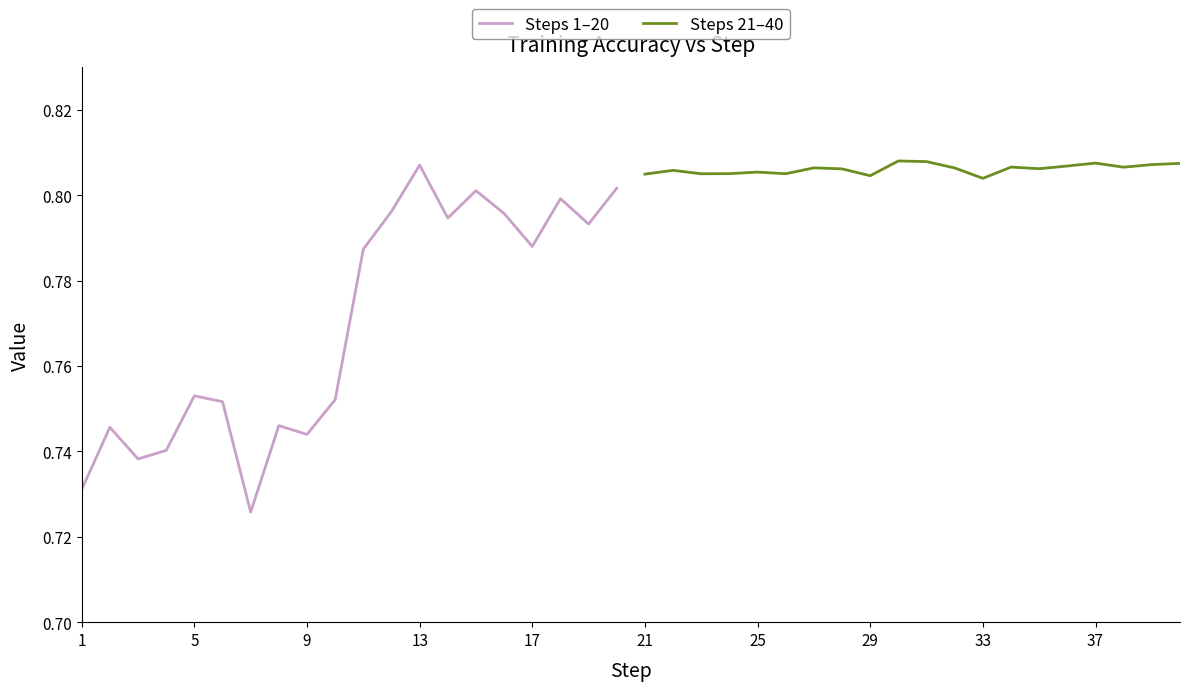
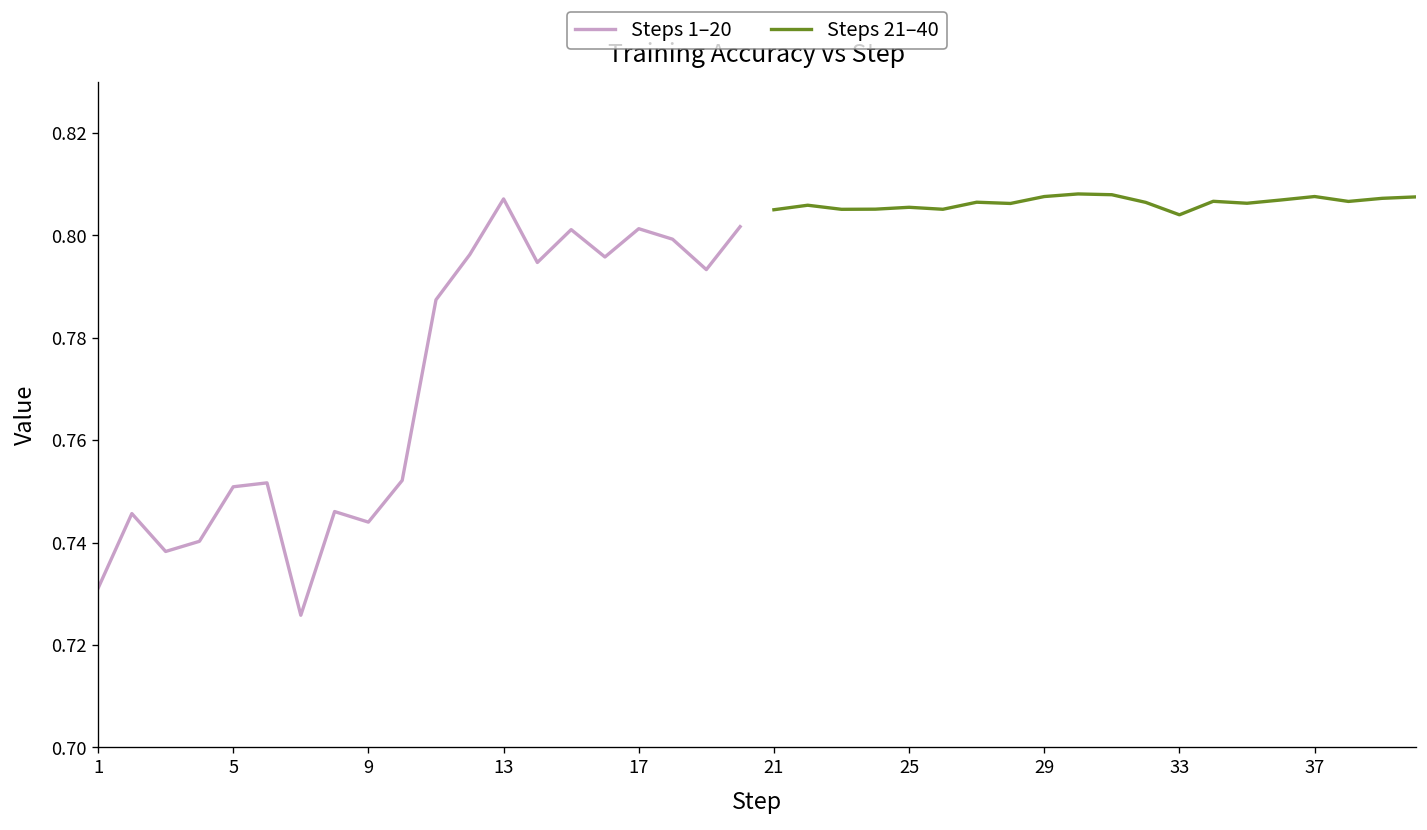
Steps 1–20, 5: 0.753 -> 0.751
Steps 1–20, 17: 0.788 -> 0.801
Steps 21–40, 29: 0.805 -> 0.808
